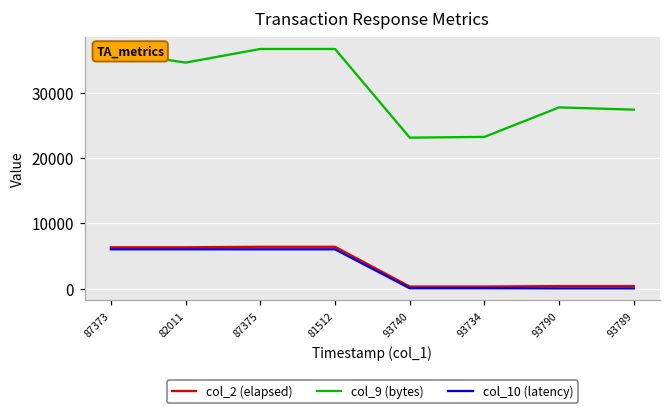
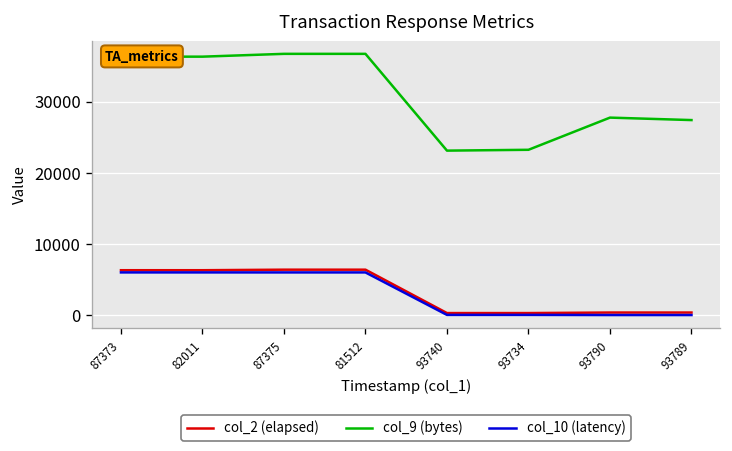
col_9 (bytes), 82011: 35000 -> 36000
